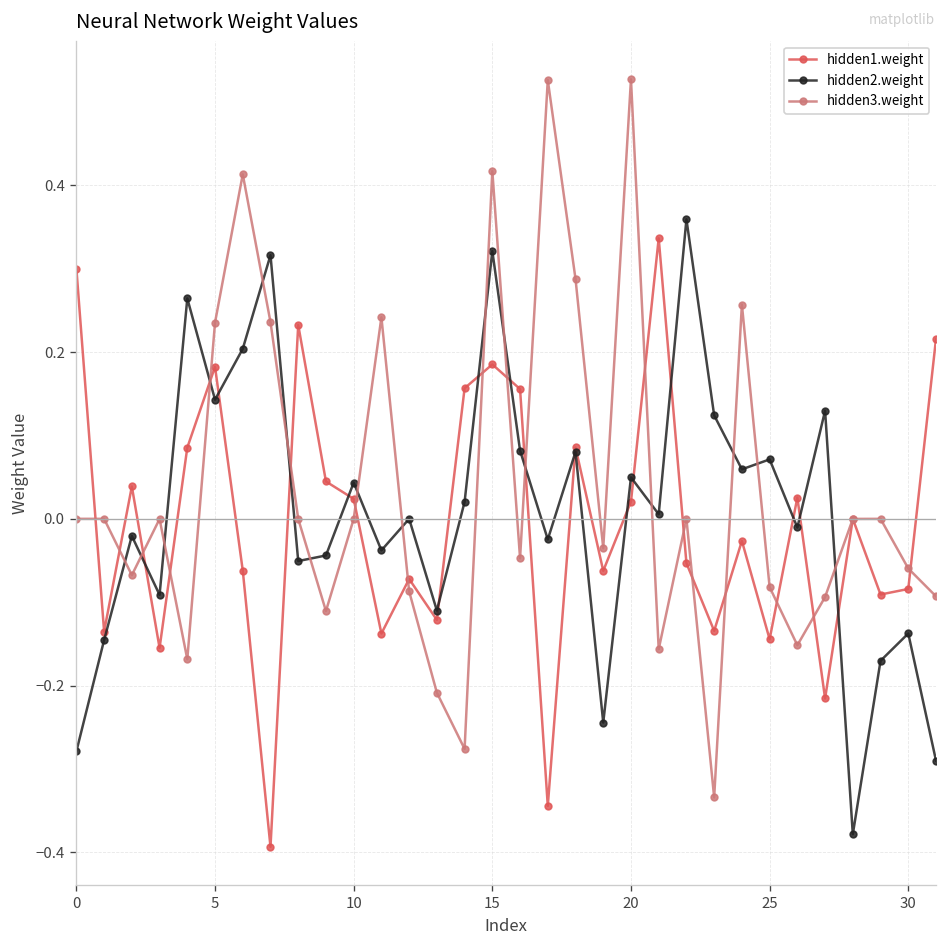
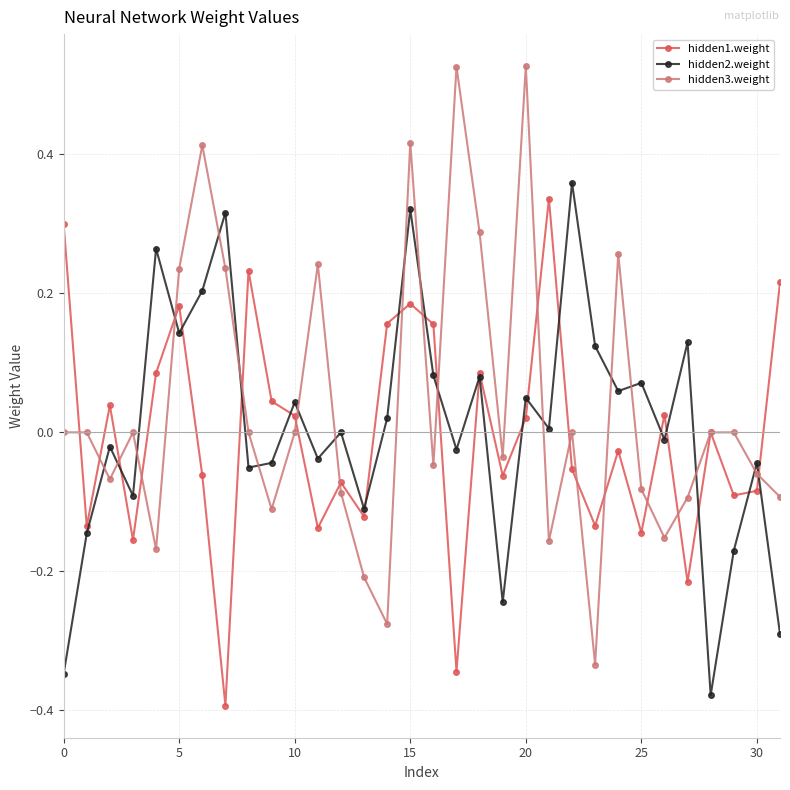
hidden2.weight, 0: -0.28 -> -0.35
hidden2.weight, 30: -0.14 -> -0.04
